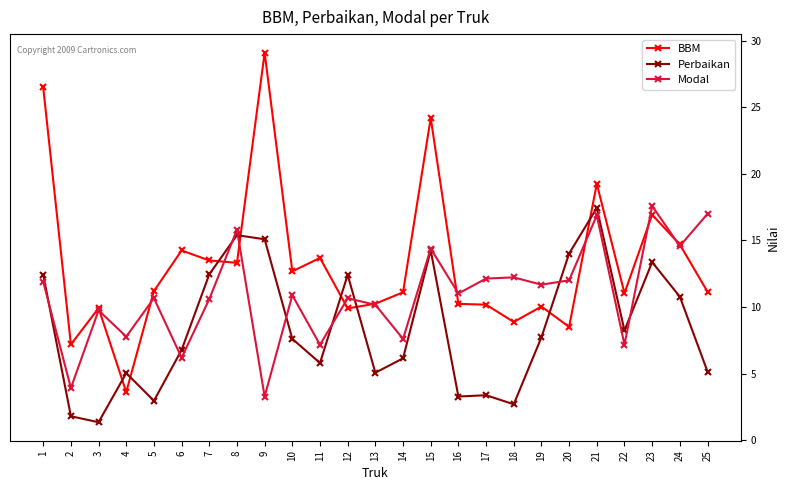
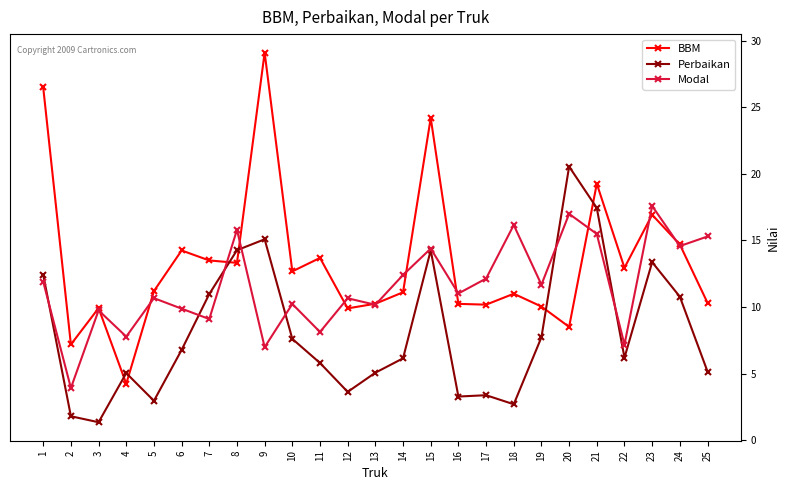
BBM, 4: 3.6 -> 4.2
Modal, 6: 6.2 -> 9.9
Perbaikan, 7: 12.5 -> 11.0
Modal, 7: 10.6 -> 9.1
Perbaikan, 8: 15.4 -> 14.3
Modal, 9: 3.3 -> 7.0
Modal, 10: 10.9 -> 10.2
Modal, 11: 7.2 -> 8.1
Perbaikan, 12: 12.4 -> 3.6
Modal, 14: 7.6 -> 12.4
BBM, 18: 8.9 -> 11.0
Modal, 18: 12.2 -> 16.2
Perbaikan, 20: 14.0 -> 20.6
Modal, 20: 12.0 -> 17.0
Modal, 21: 16.9 -> 15.5
BBM, 22: 11.0 -> 13.0
Perbaikan, 22: 8.2 -> 6.2
BBM, 25: 11.2 -> 10.3
Modal, 25: 17.0 -> 15.3
